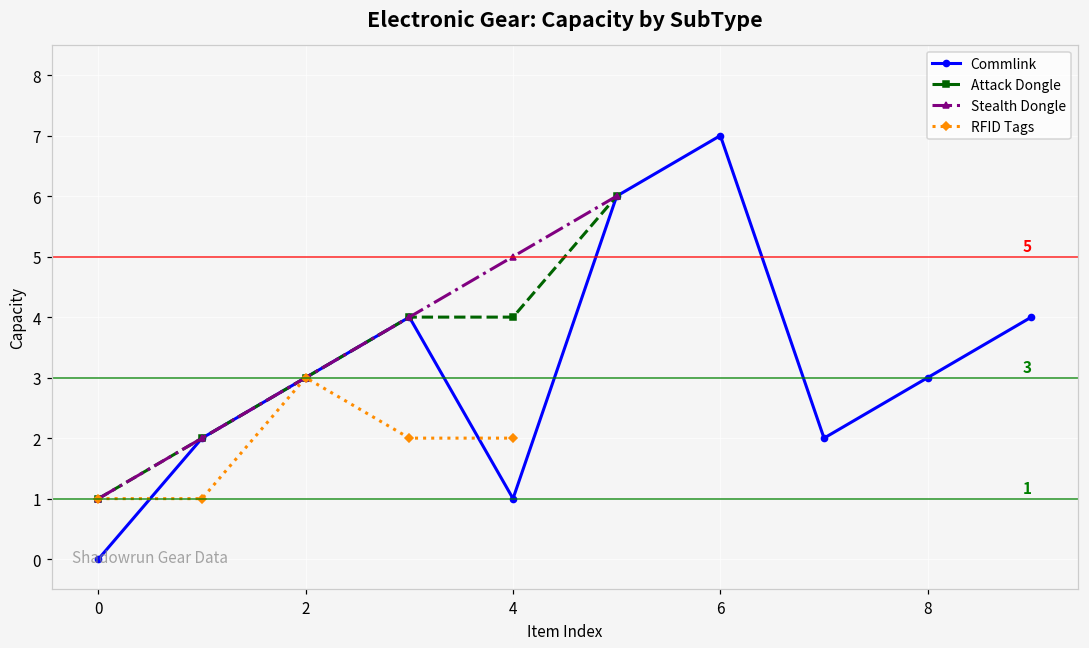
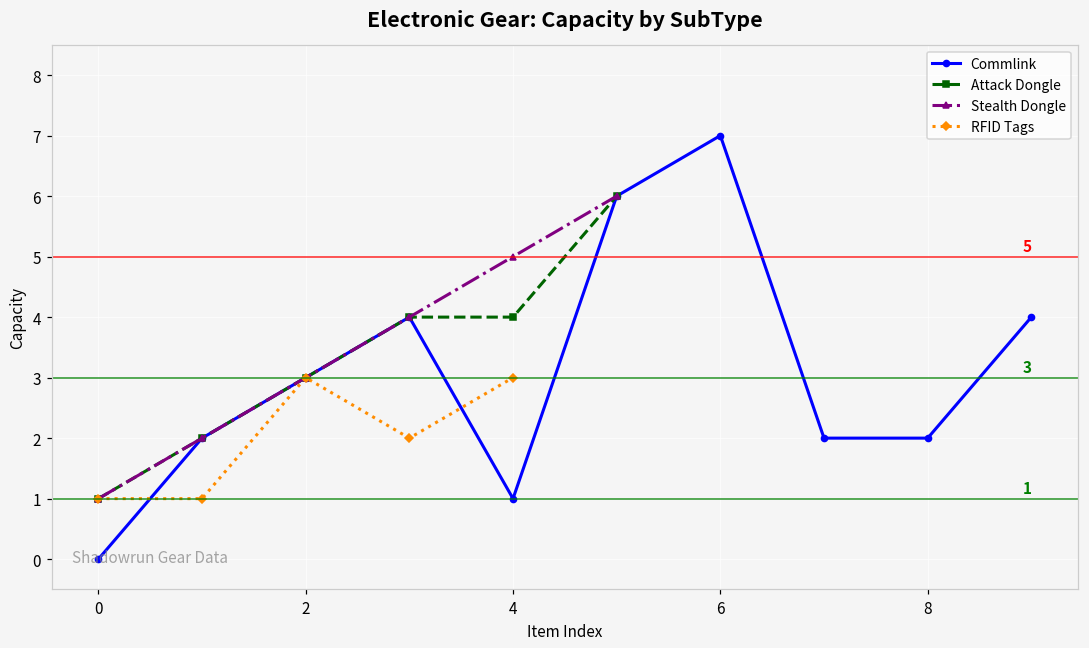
RFID Tags, 4: 2 -> 3
Commlink, 8: 3 -> 2
